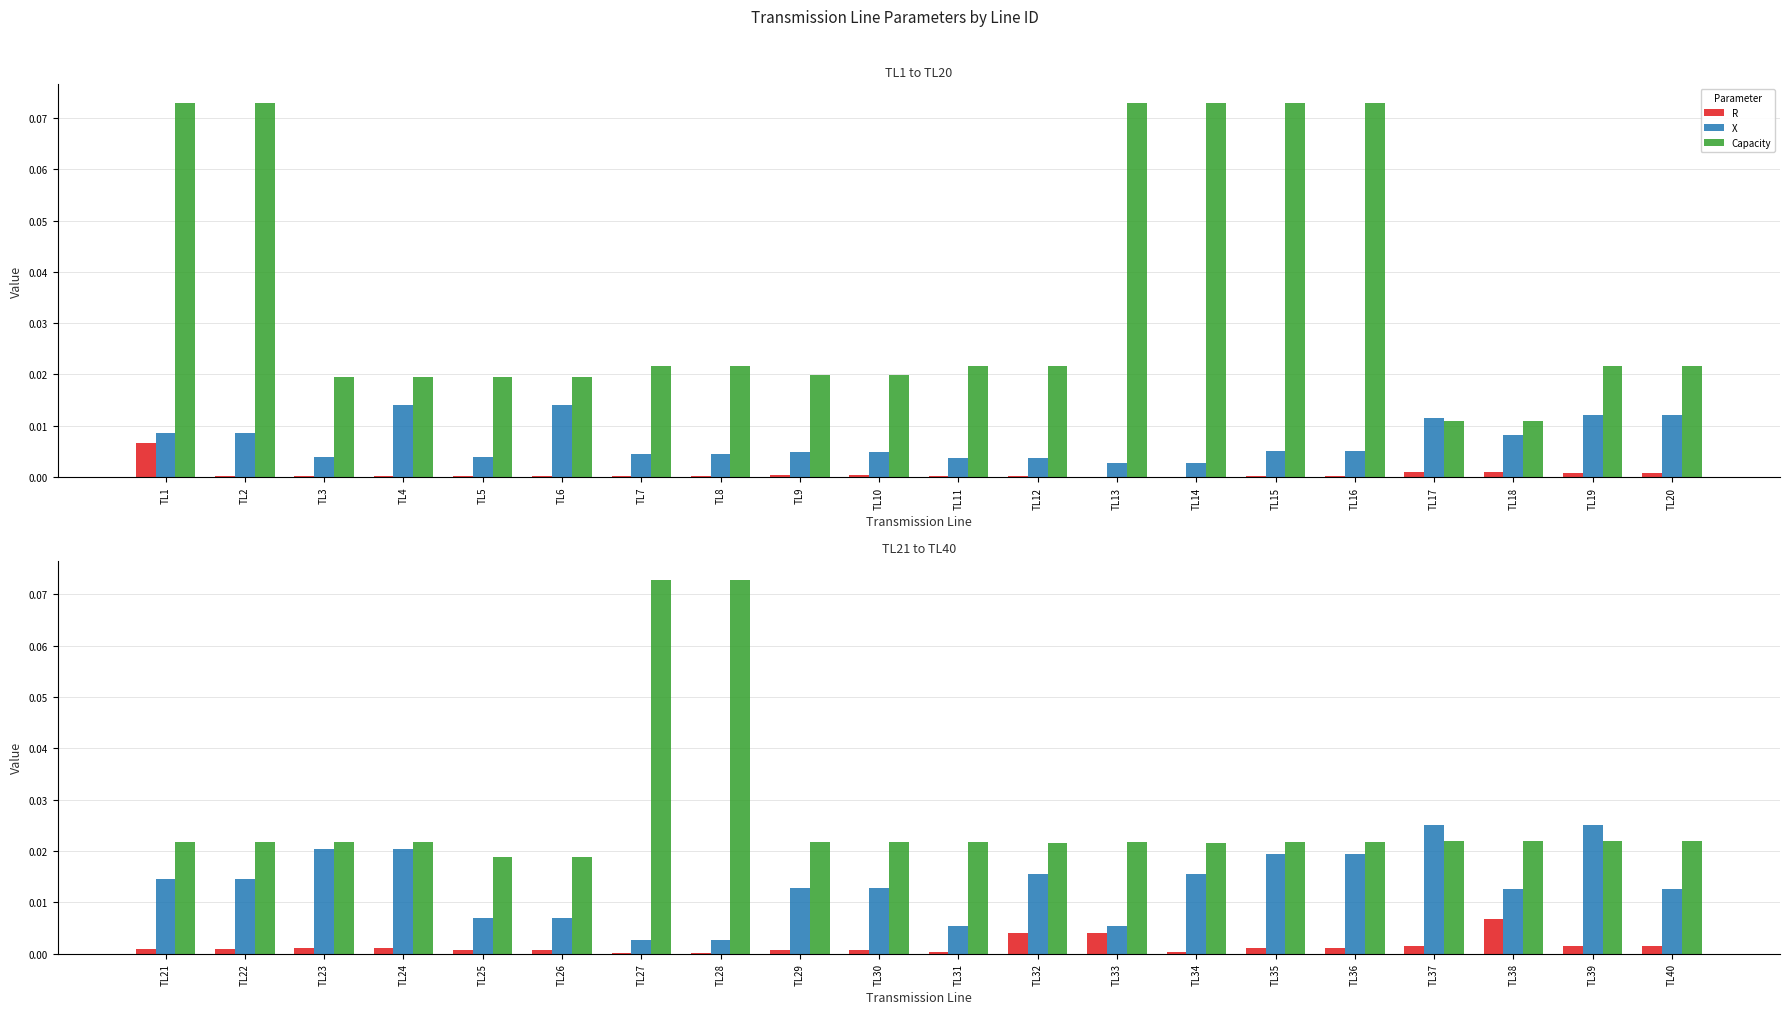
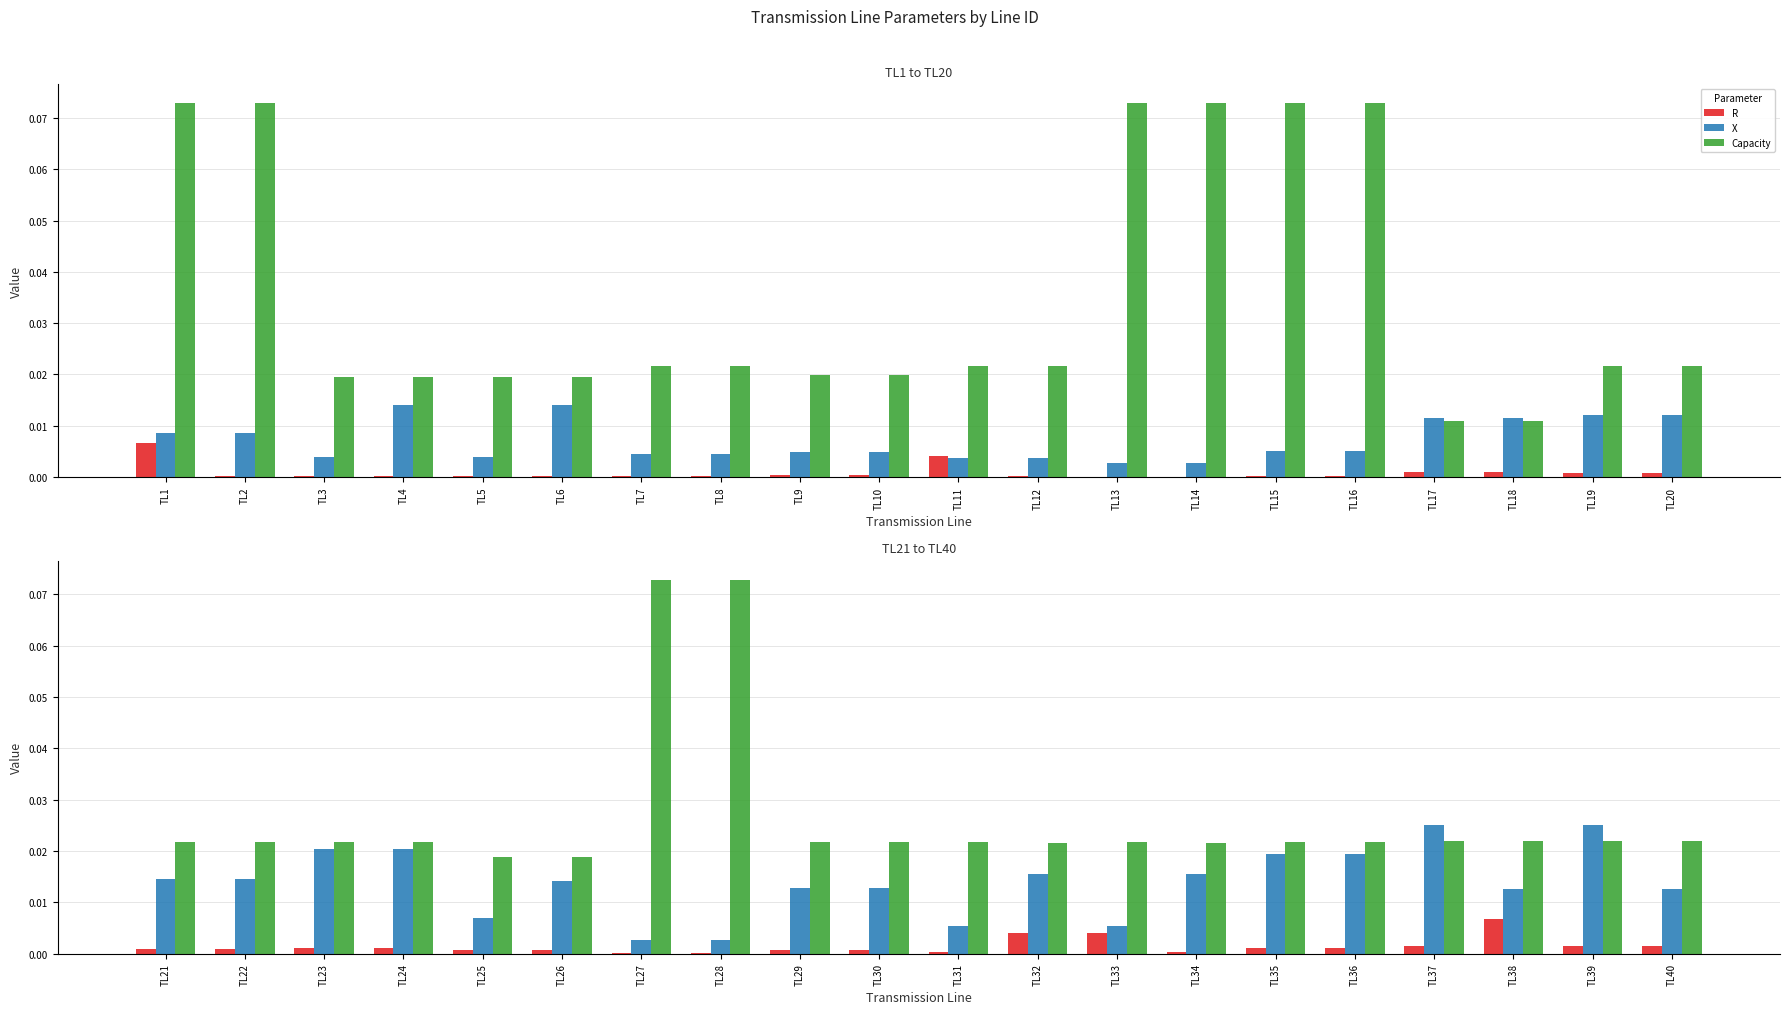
TL1 to TL20, R, TL11: 0.000 -> 0.004
TL1 to TL20, X, TL18: 0.008 -> 0.012
TL21 to TL40, X, TL26: 0.007 -> 0.014
